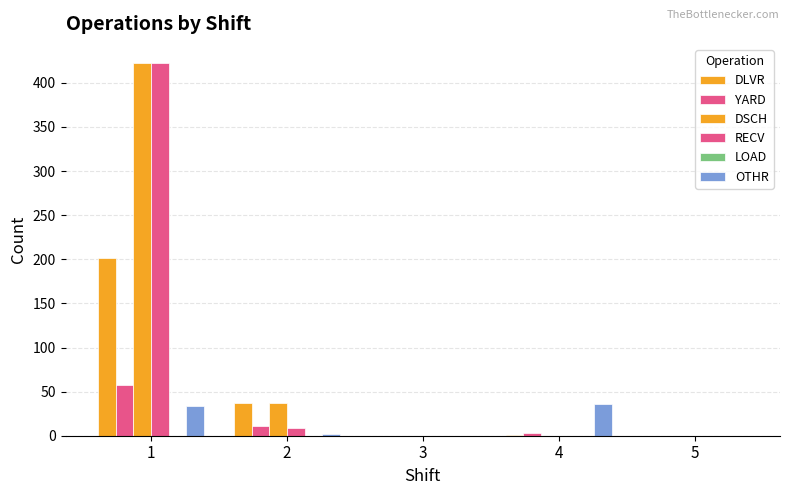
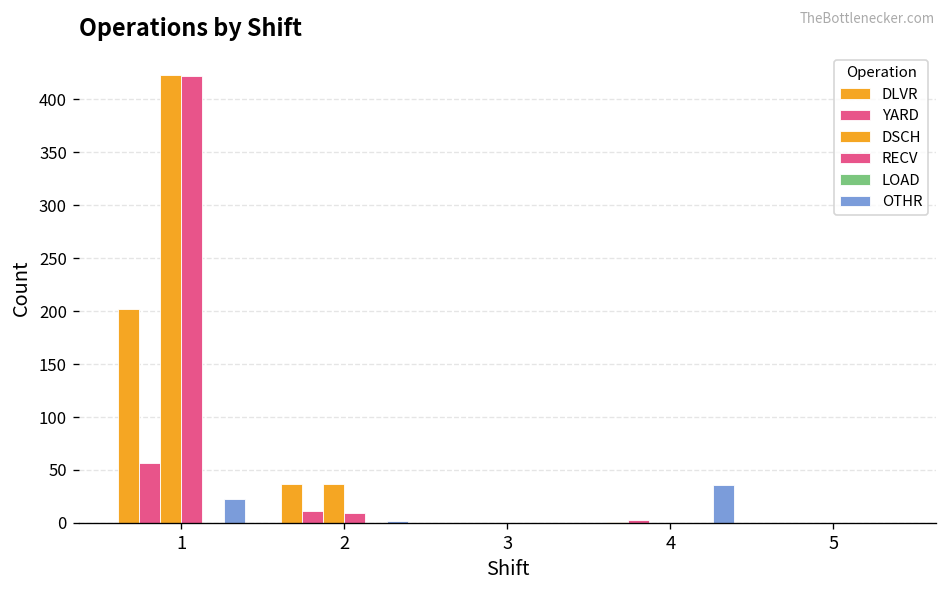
OTHR, 1: 30 -> 20
